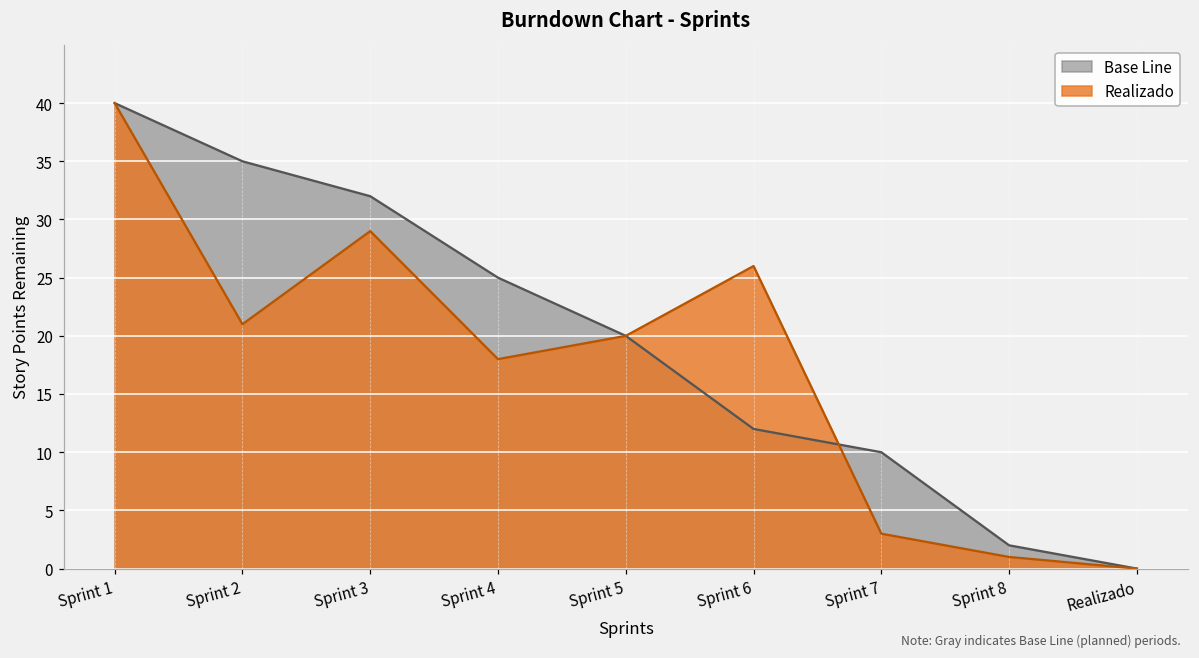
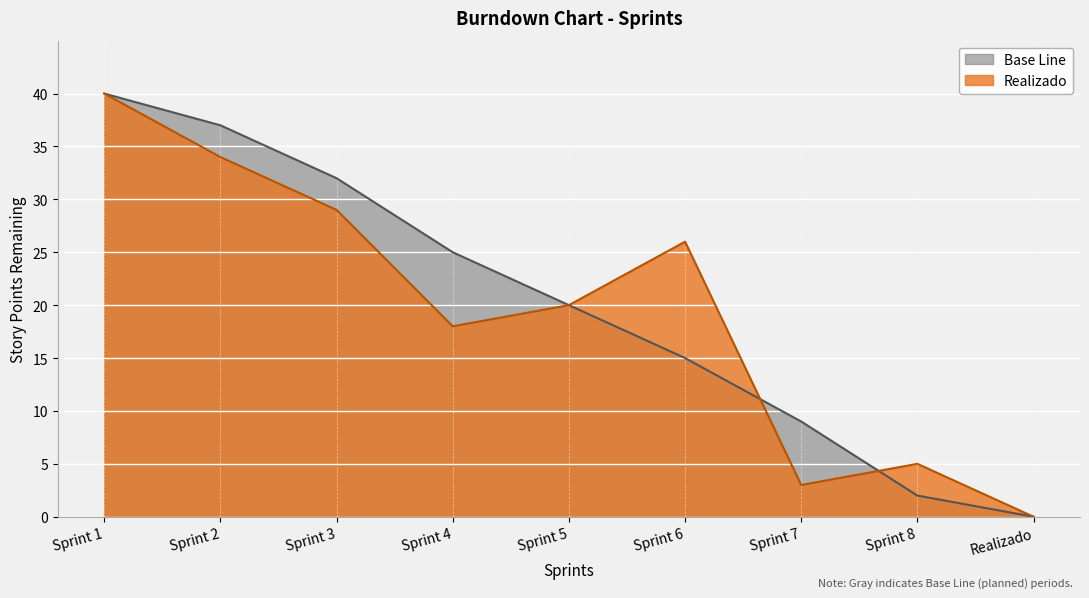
Base Line, Sprint 2: 35 -> 37
Realizado, Sprint 2: 21 -> 34
Base Line, Sprint 6: 12 -> 15
Base Line, Sprint 7: 10 -> 9
Realizado, Sprint 8: 1 -> 5
